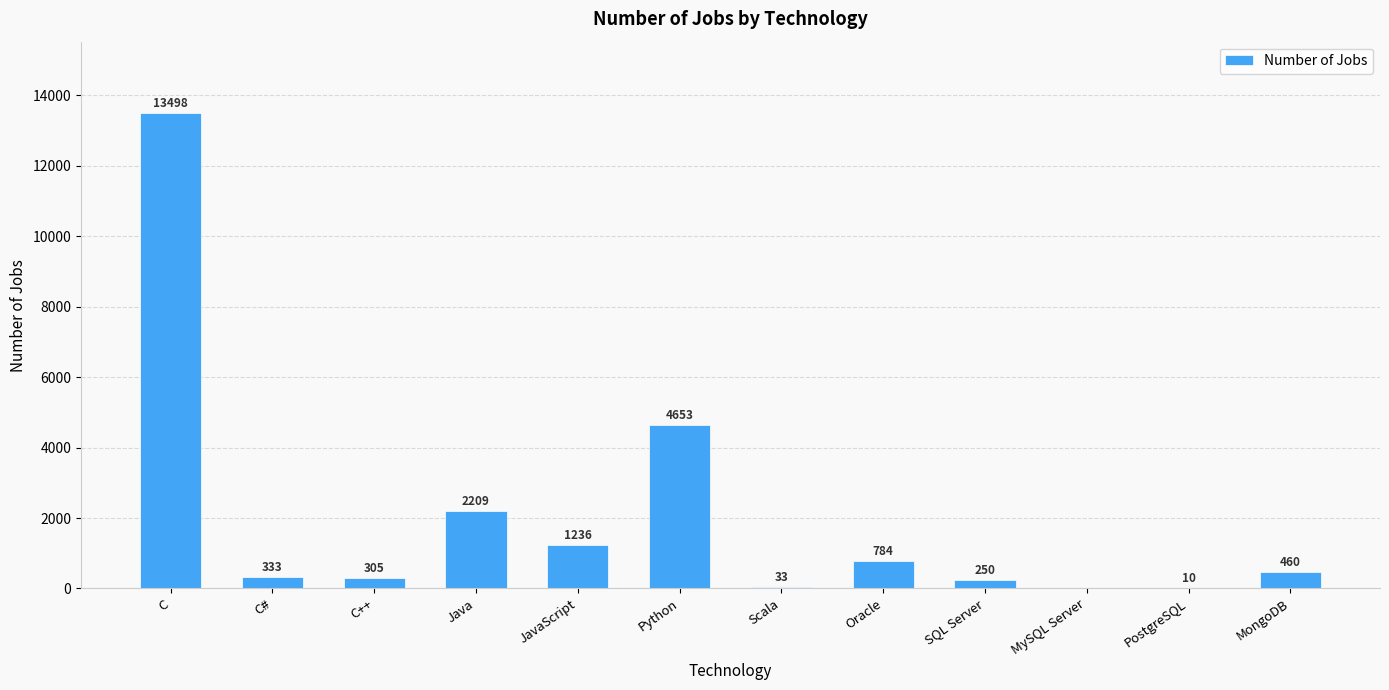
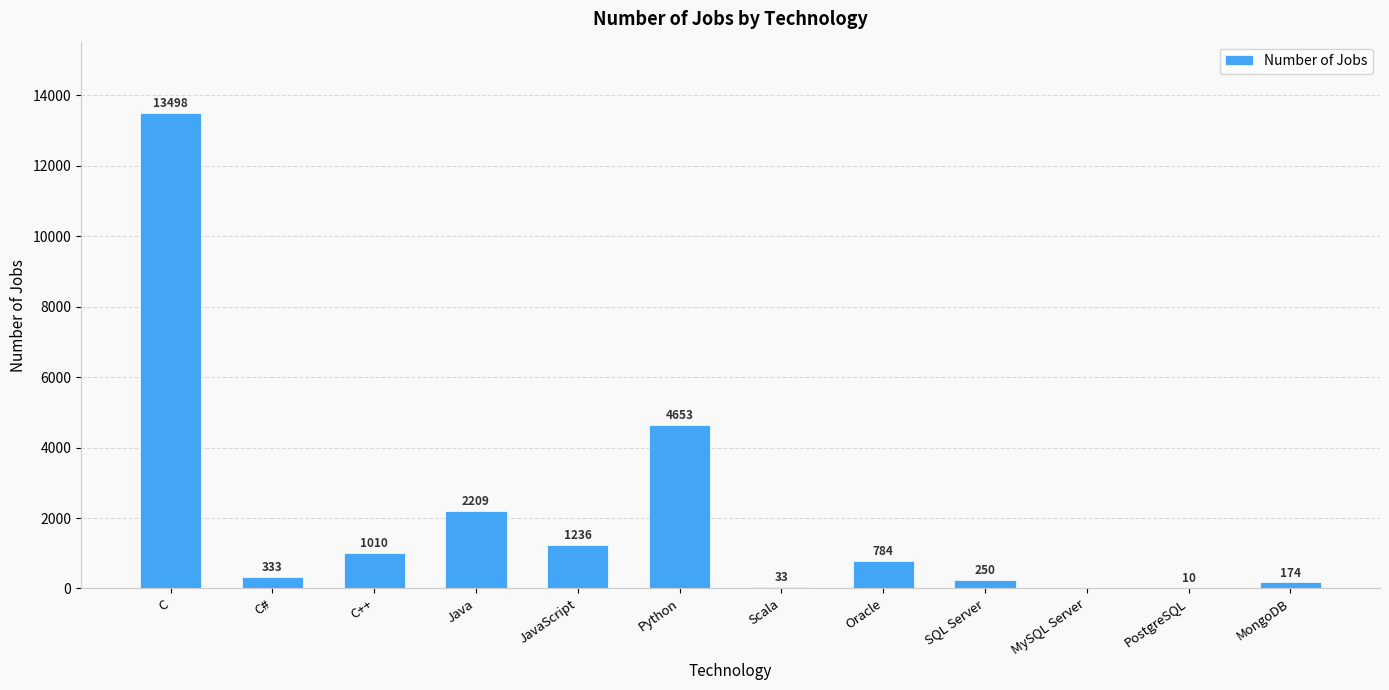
C++: 305 -> 1010
MongoDB: 460 -> 174
